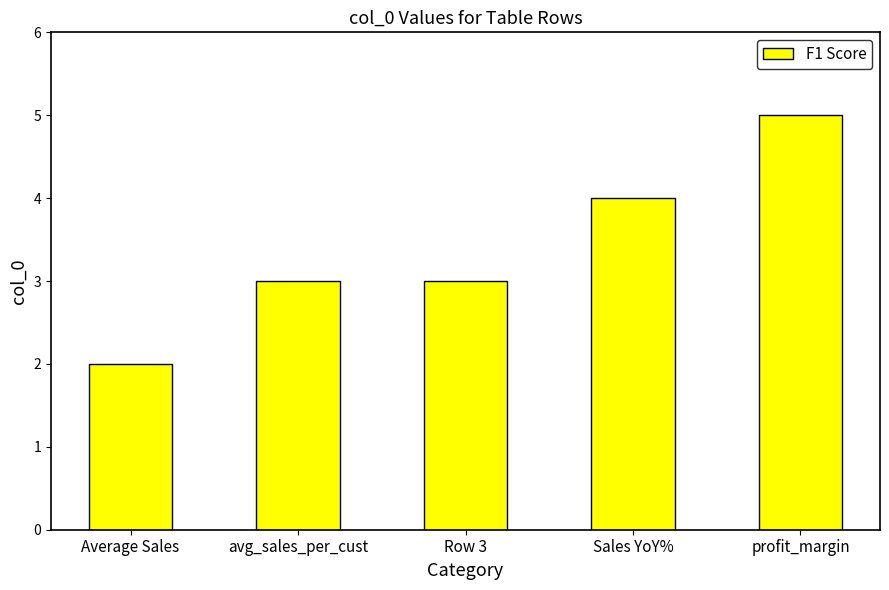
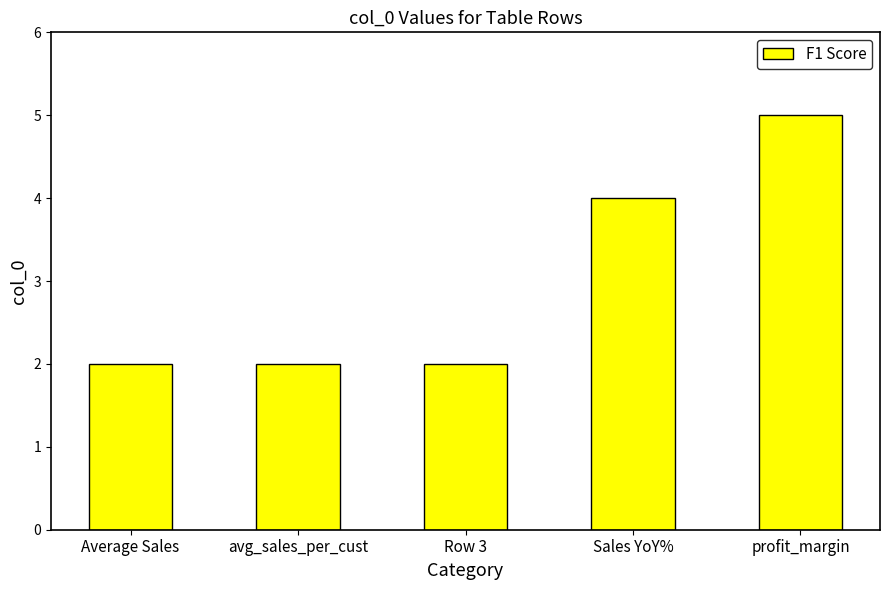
avg_sales_per_cust: 3 -> 2
Row 3: 3 -> 2
